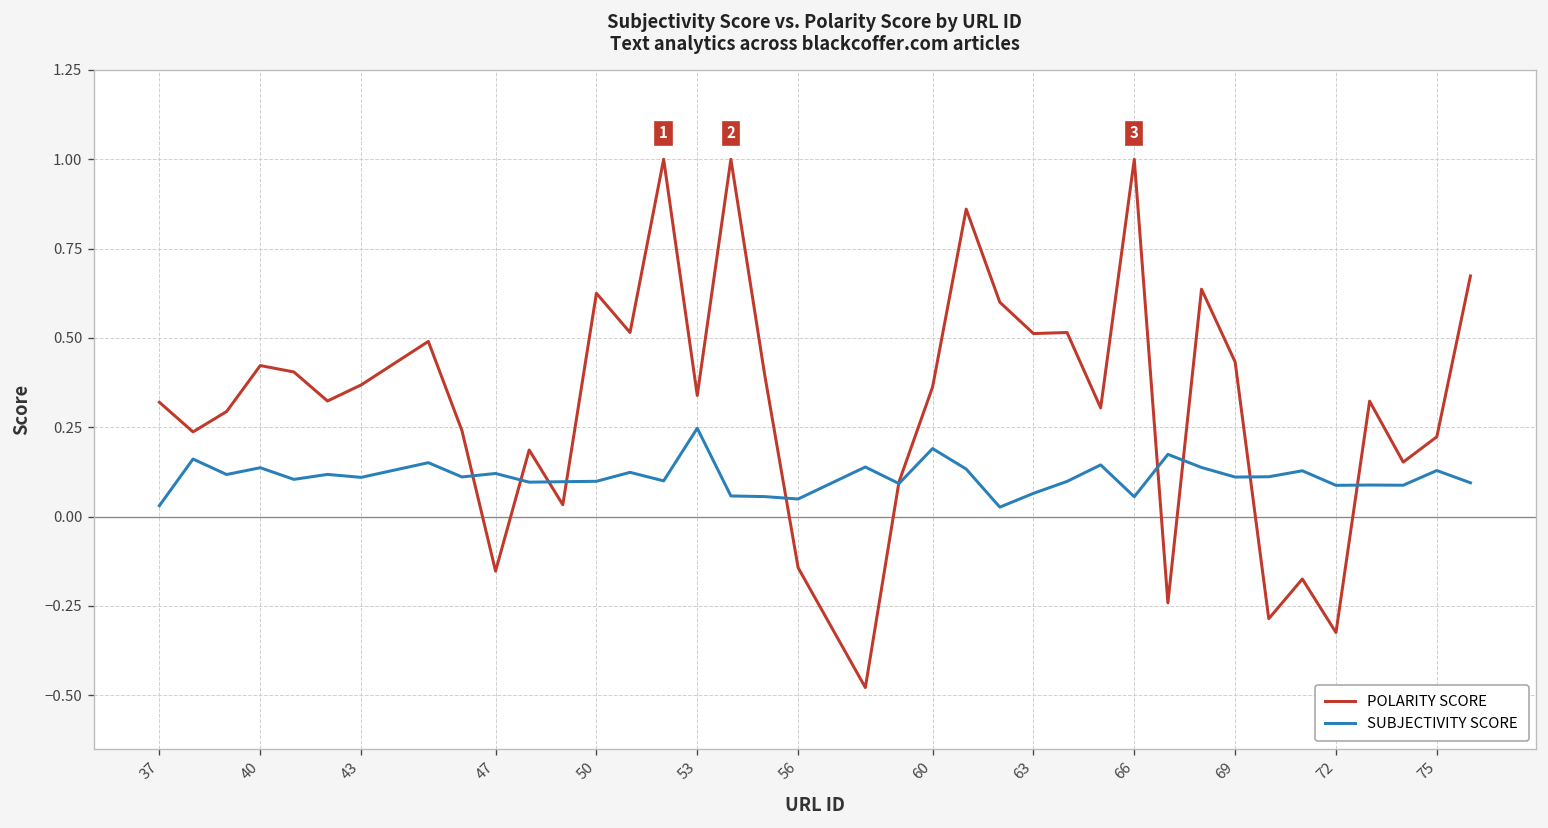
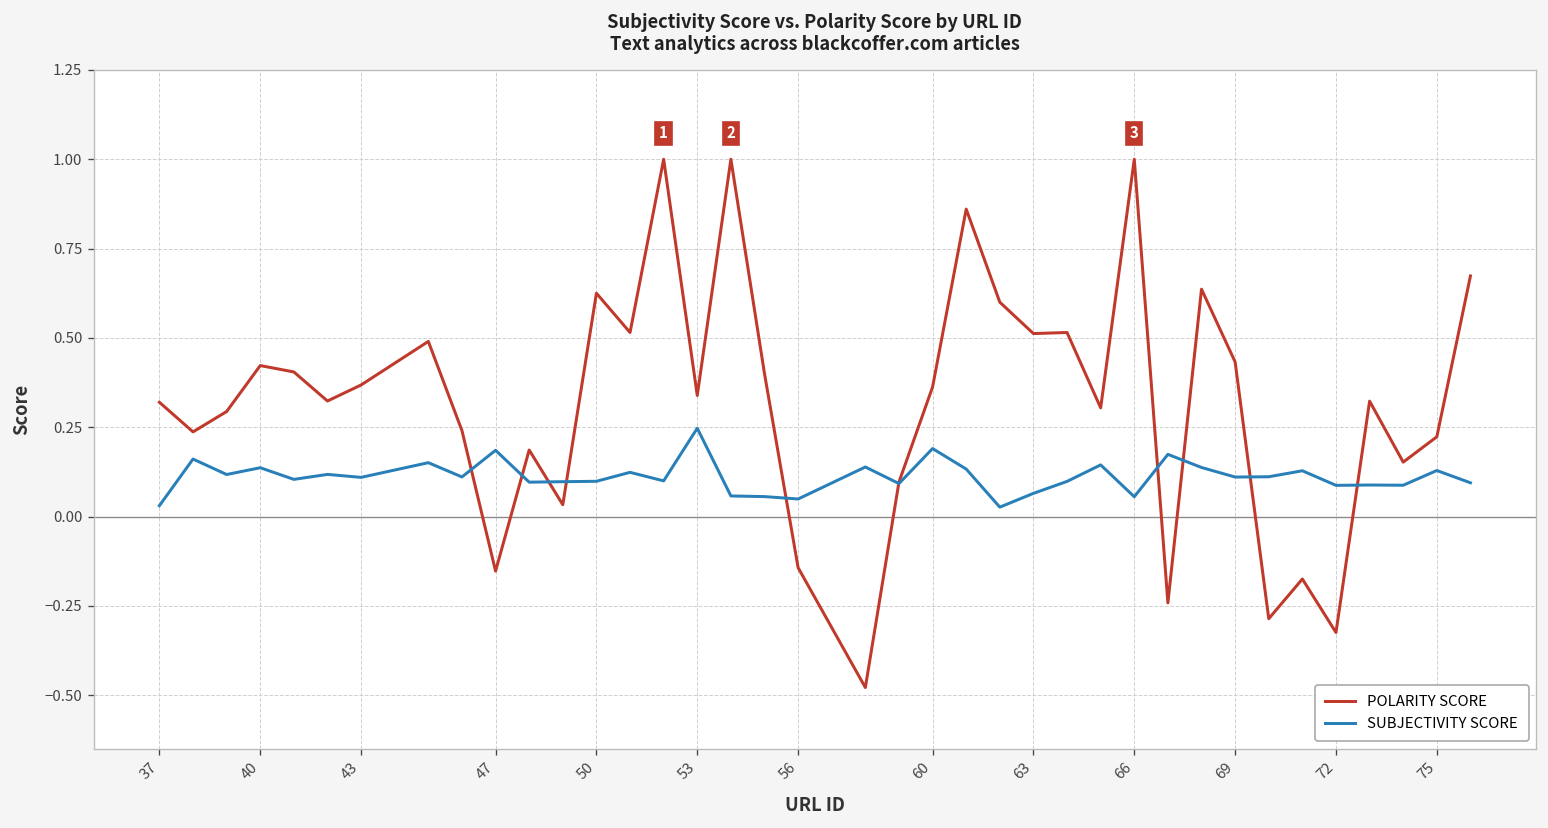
SUBJECTIVITY SCORE, 47: 0.12 -> 0.19
